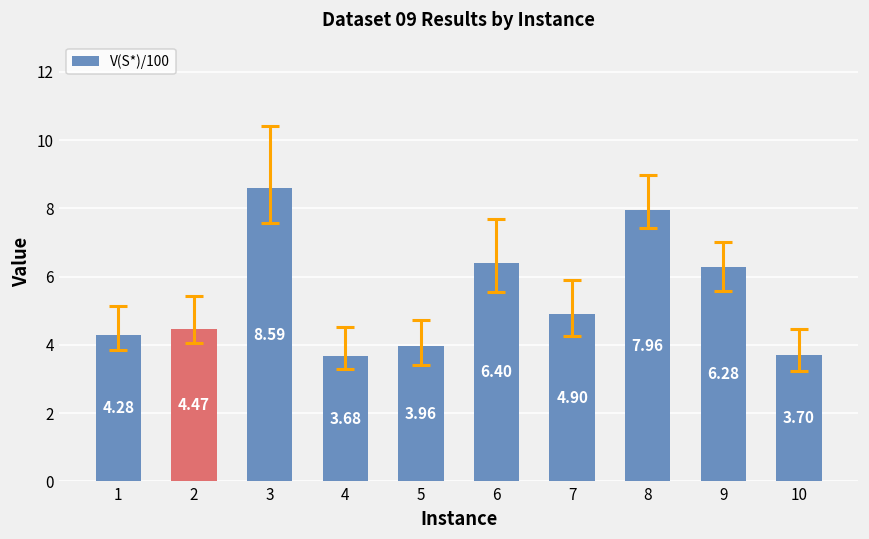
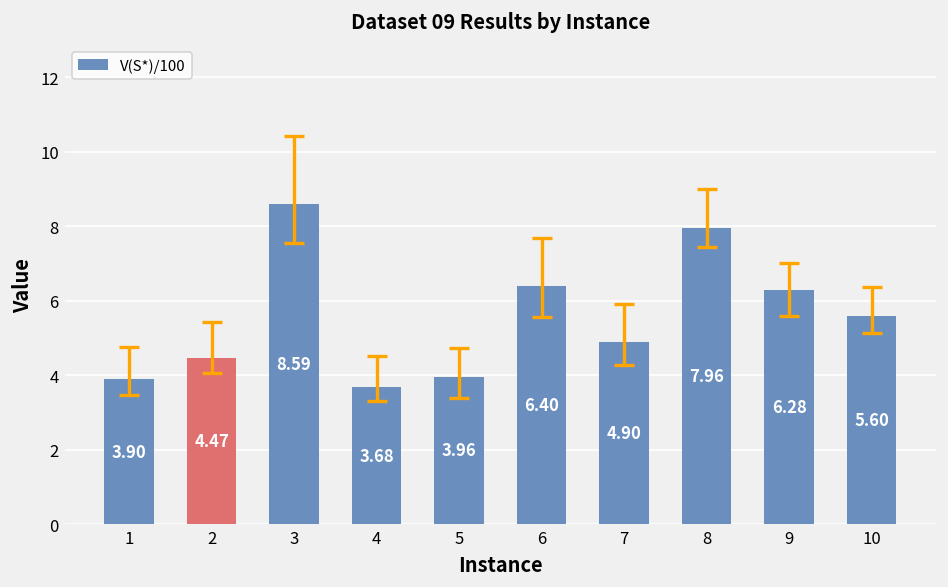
V(S*)/100, 1: 4.28 -> 3.90
V(S*)/100, 10: 3.70 -> 5.60
